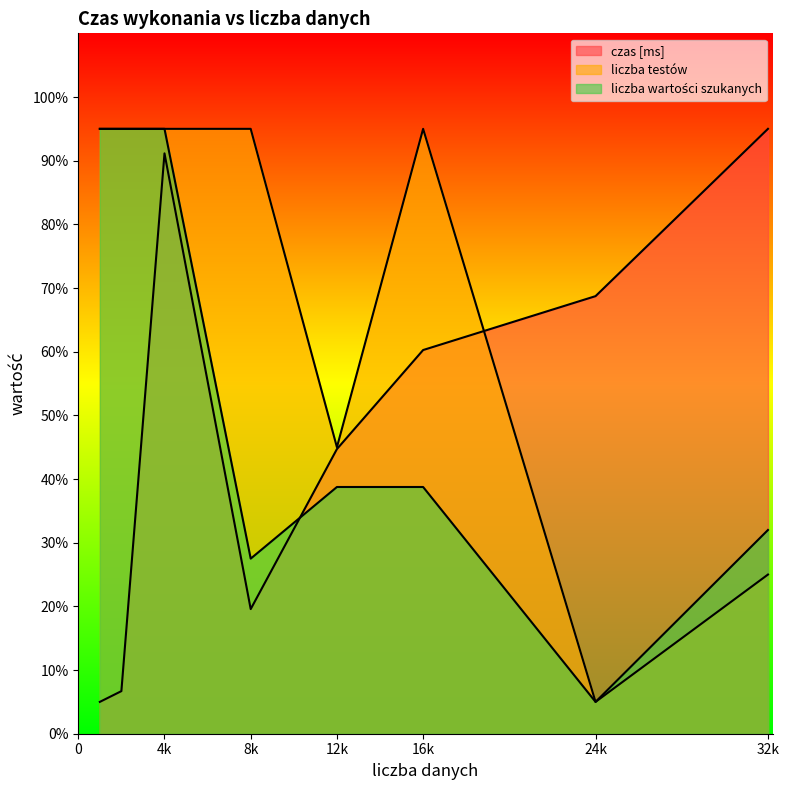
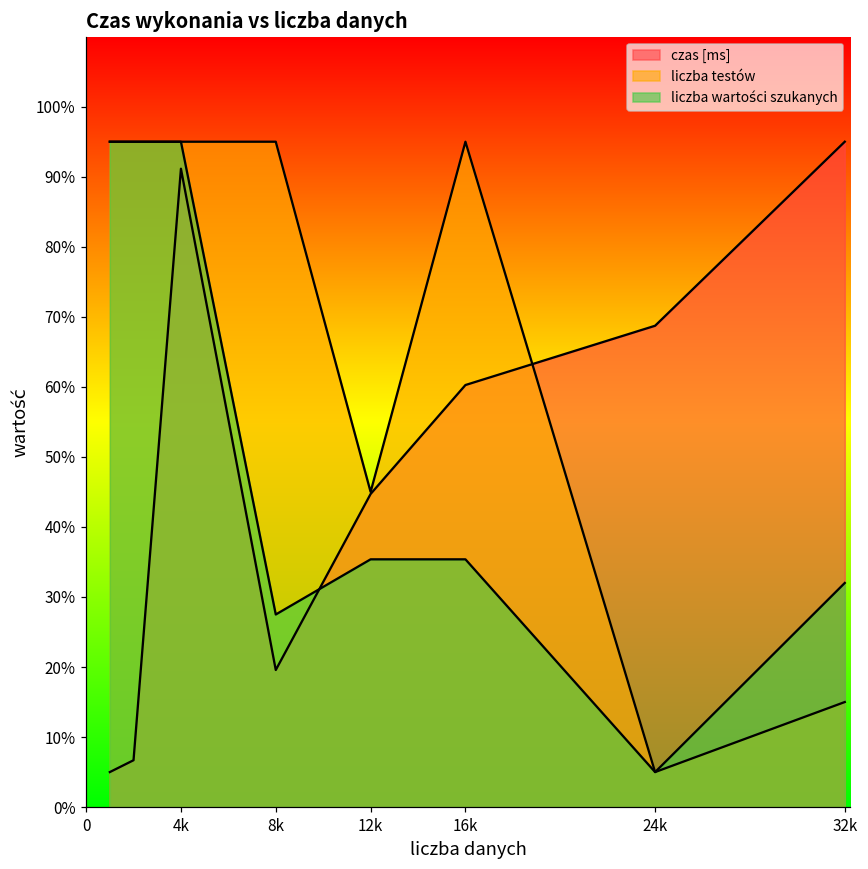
liczba wartości szukanych, 12k: 39% -> 35%
liczba wartości szukanych, 16k: 39% -> 35%
liczba testów, 32k: 25% -> 15%
